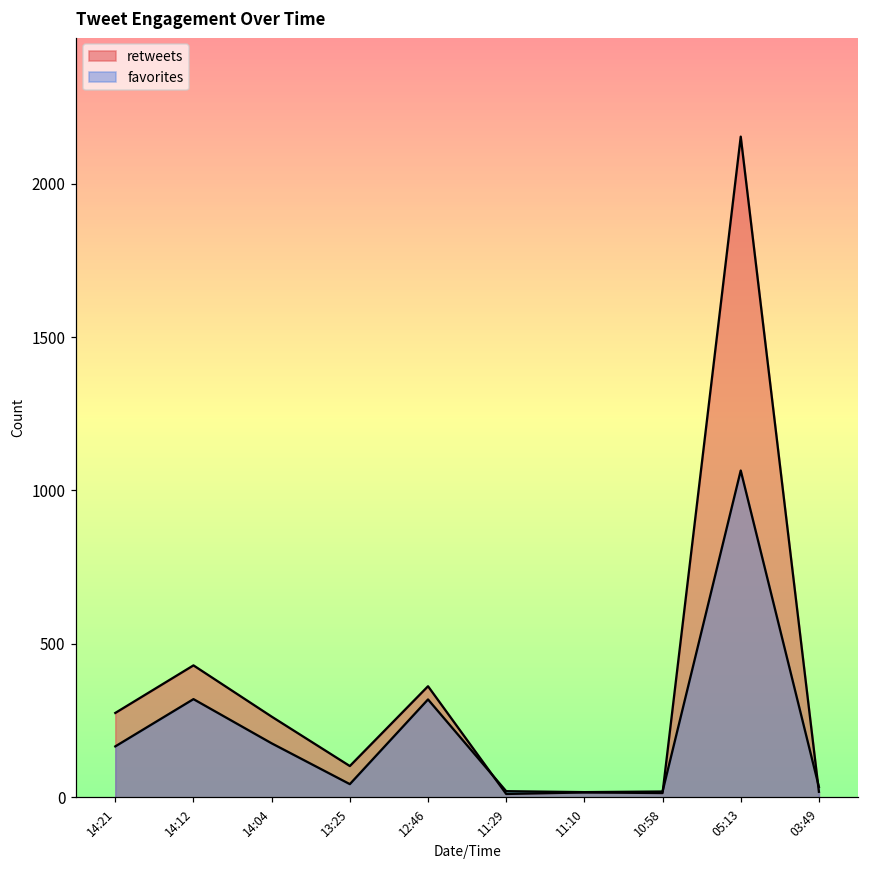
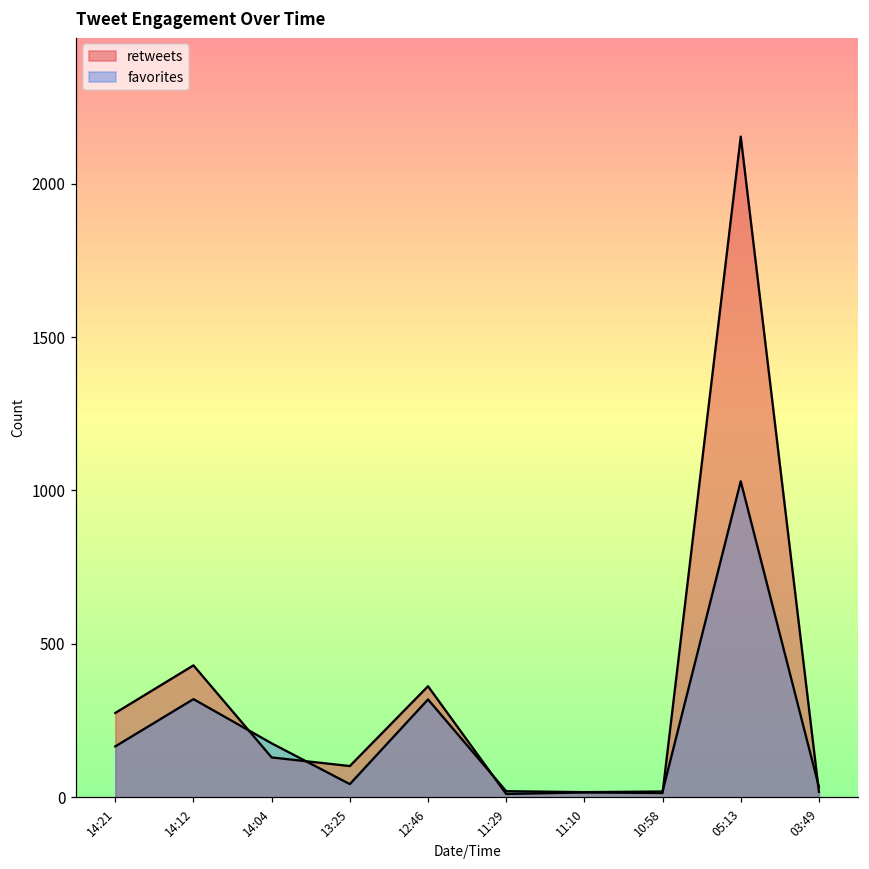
retweets, 14:04: 260 -> 130
favorites, 05:13: 1070 -> 1030
